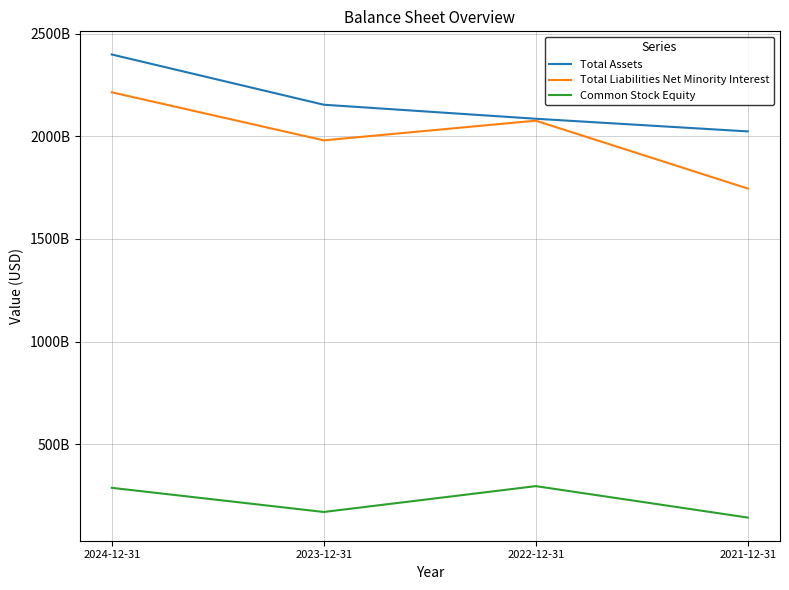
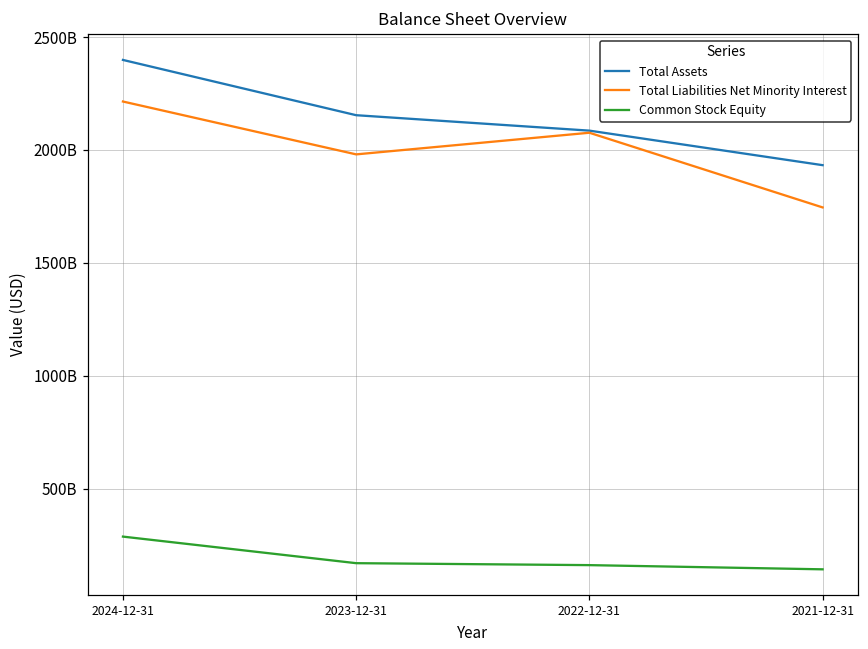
Common Stock Equity, 2022-12-31: 300000000000 -> 160000000000
Total Assets, 2021-12-31: 2020000000000 -> 1930000000000
